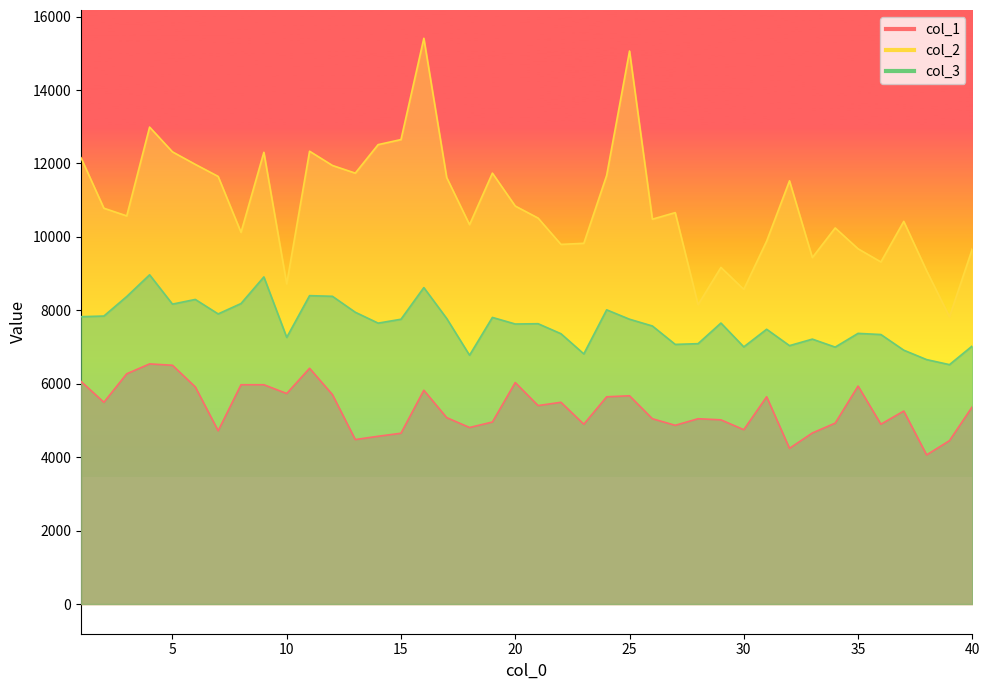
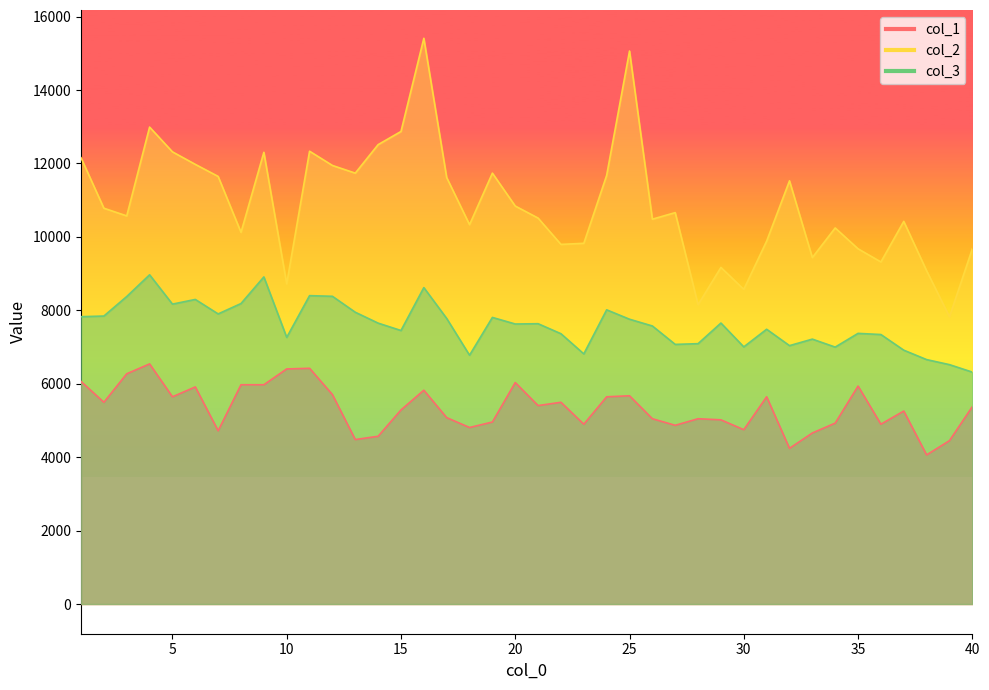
col_1, 5: 6500 -> 5600
col_1, 10: 5700 -> 6400
col_1, 15: 4700 -> 5300
col_2, 15: 12700 -> 12900
col_3, 15: 7800 -> 7500
col_3, 40: 7000 -> 6300
